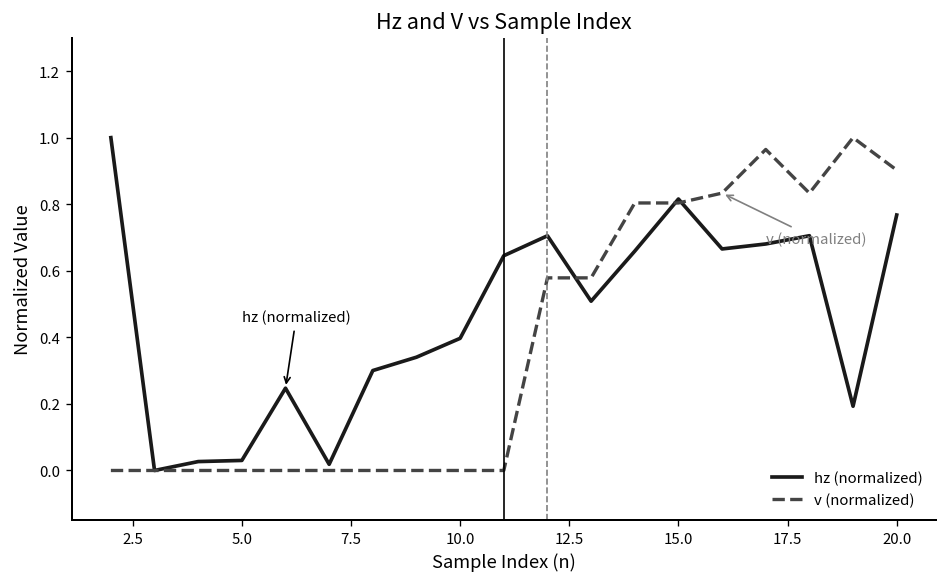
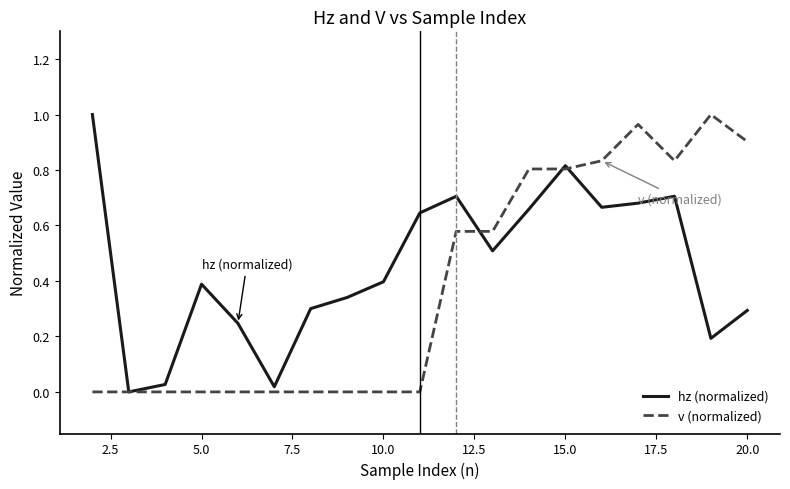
hz (normalized), 5.0: 0.03 -> 0.39
hz (normalized), 20.0: 0.77 -> 0.29
